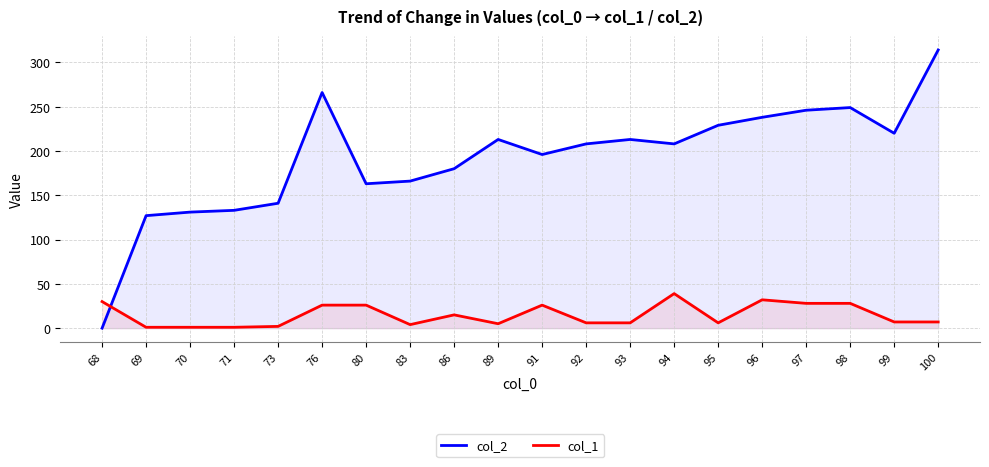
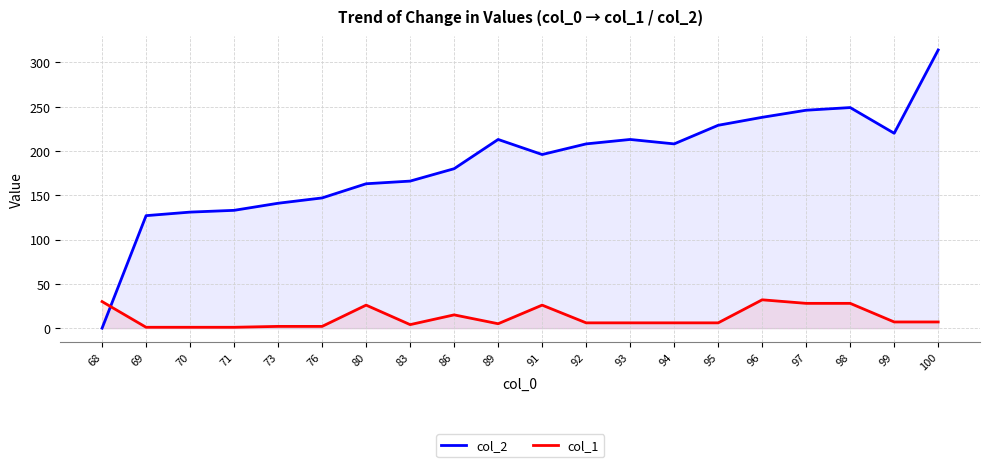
col_2, 76: 270 -> 150
col_1, 76: 30 -> 0
col_1, 94: 40 -> 10
